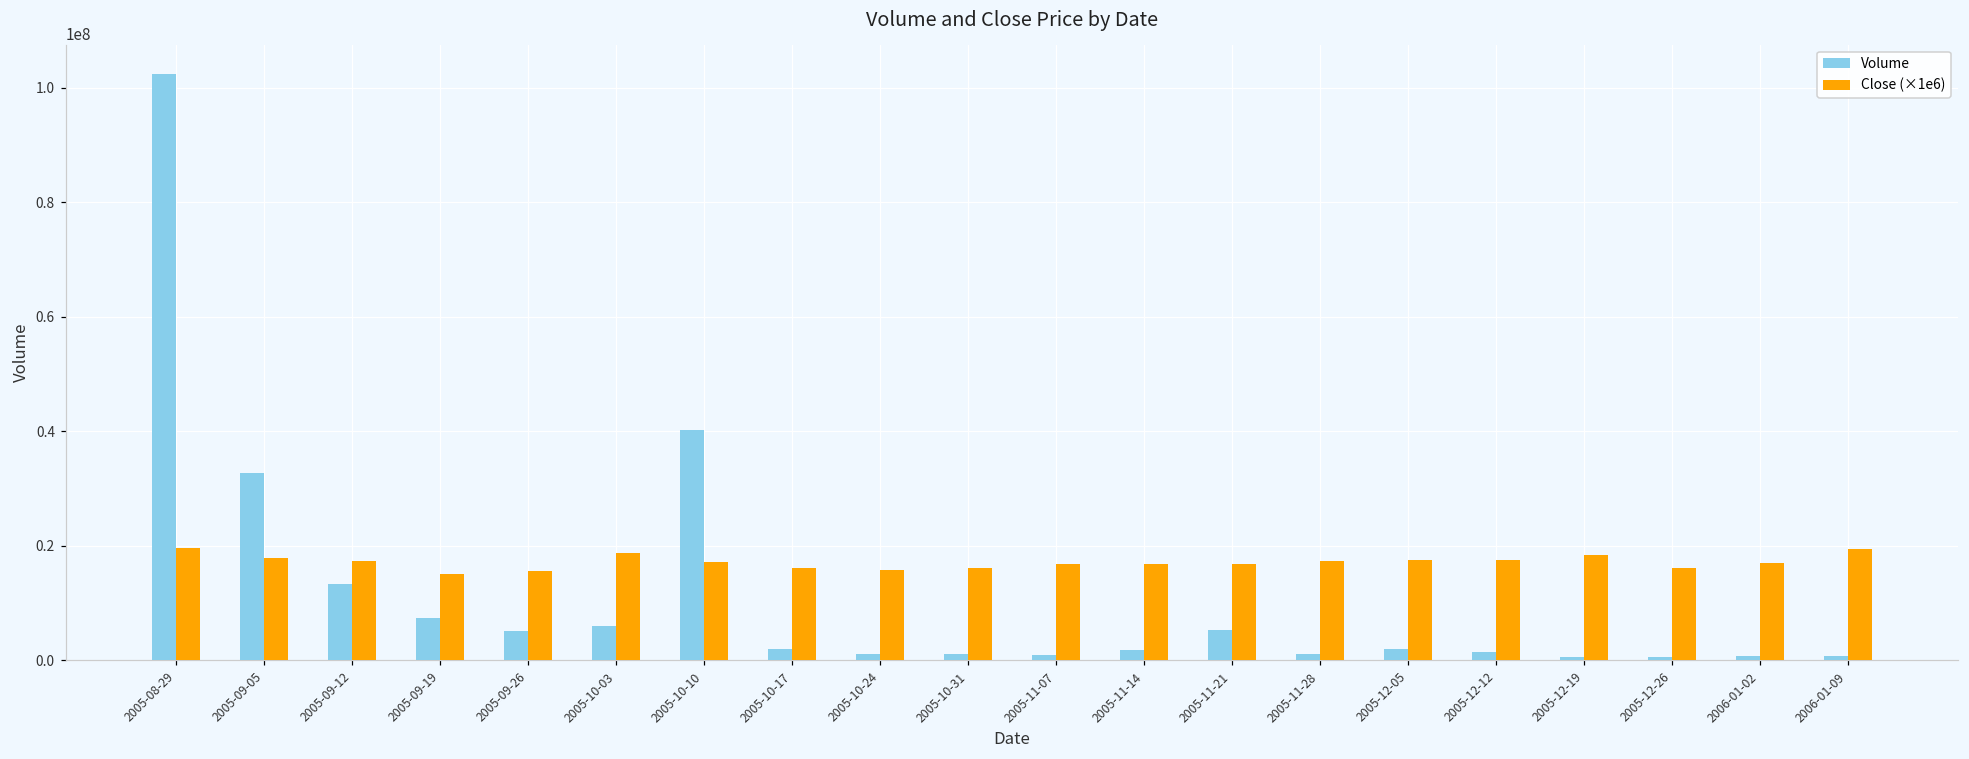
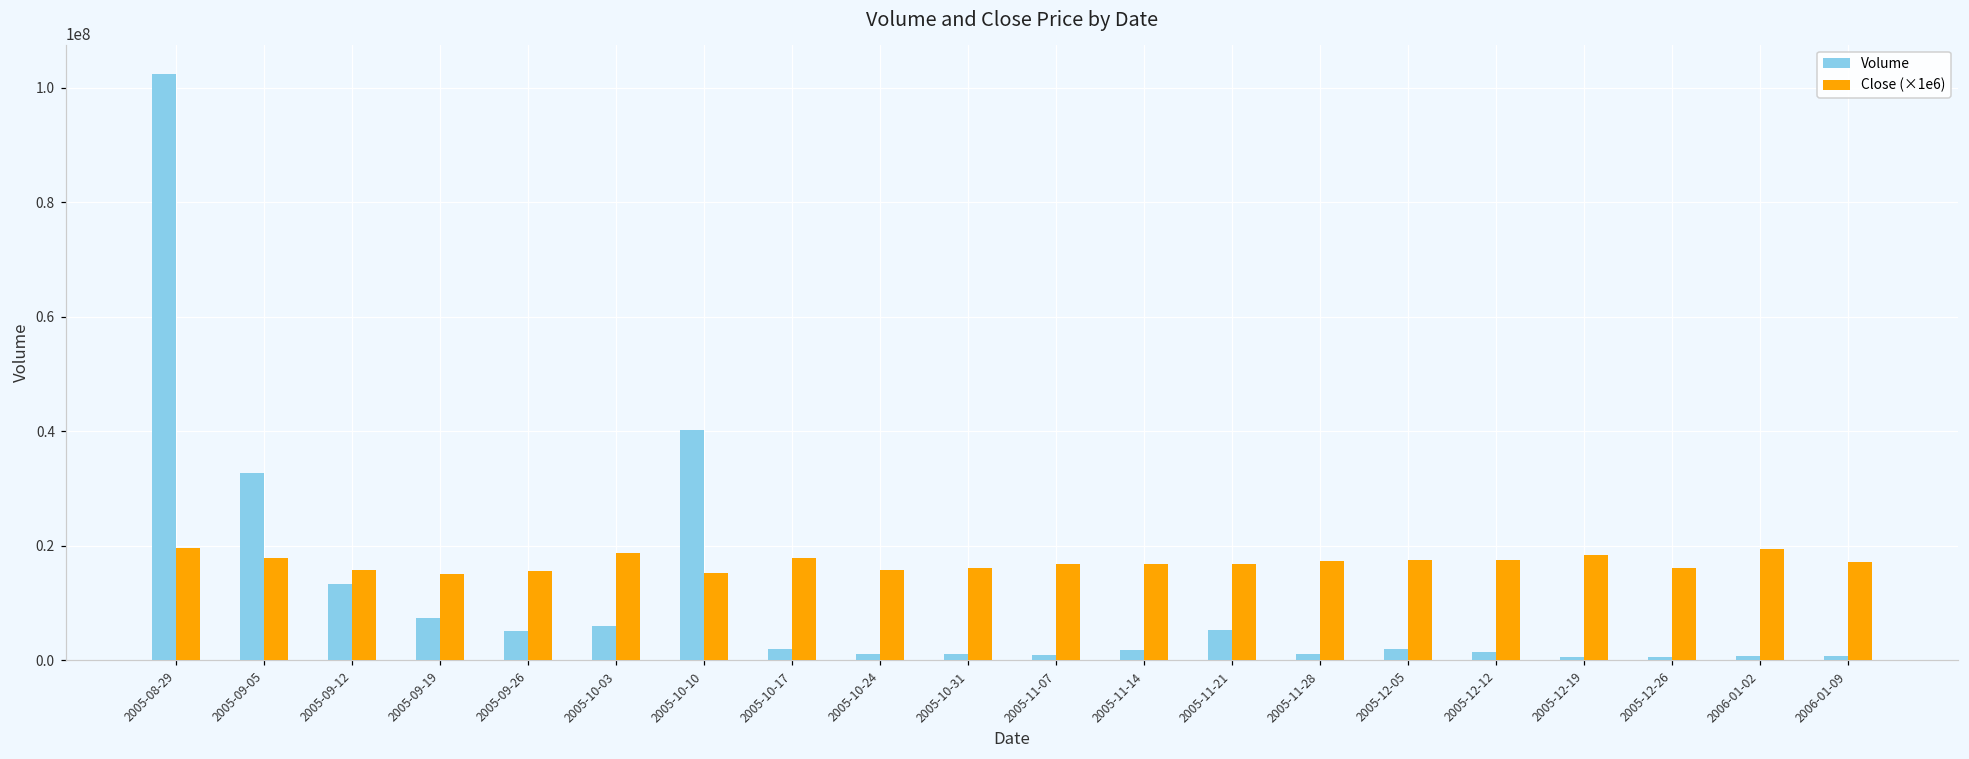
Close (×1e6), 2005-09-12: 17000000 -> 16000000
Close (×1e6), 2005-10-10: 17000000 -> 15000000
Close (×1e6), 2005-10-17: 16000000 -> 18000000
Close (×1e6), 2006-01-02: 17000000 -> 19000000
Close (×1e6), 2006-01-09: 19000000 -> 17000000
